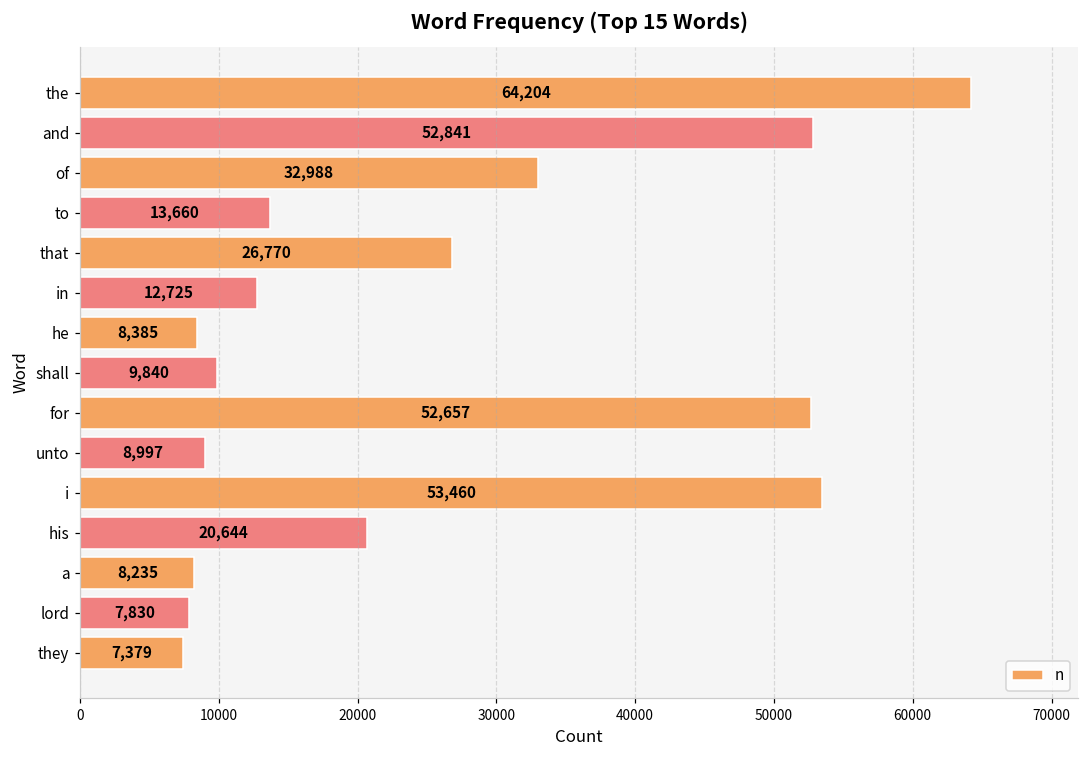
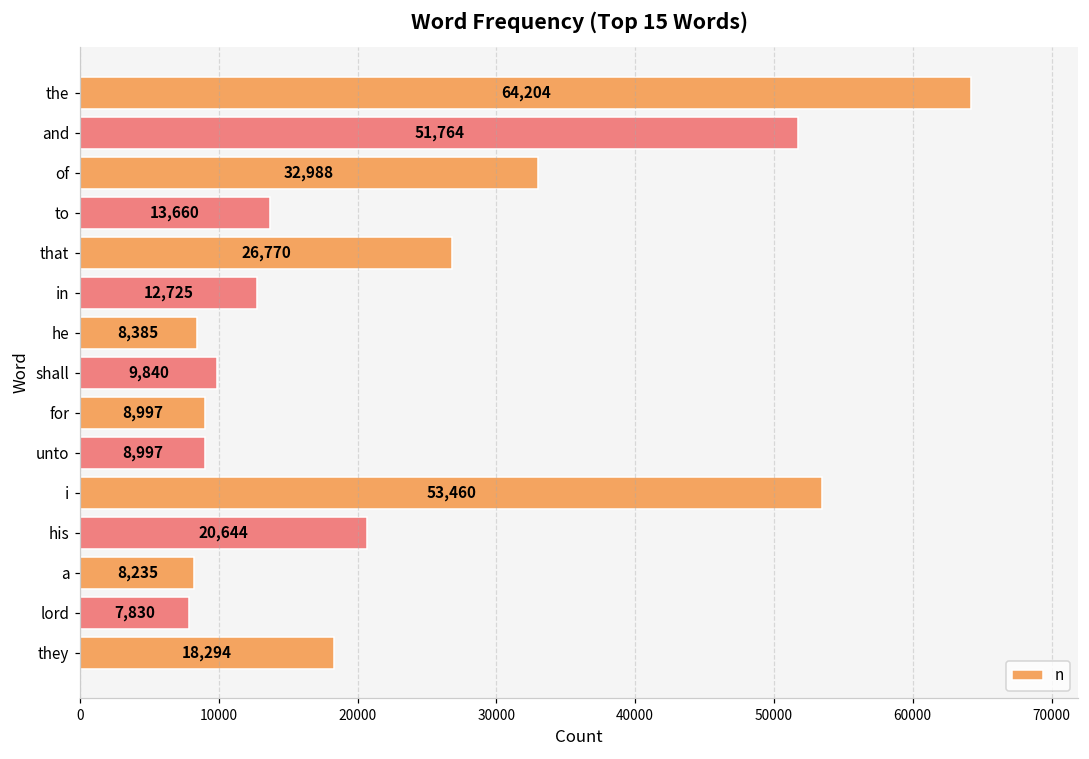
and: 52,841 -> 51,764
for: 52,657 -> 8,997
they: 7,379 -> 18,294
